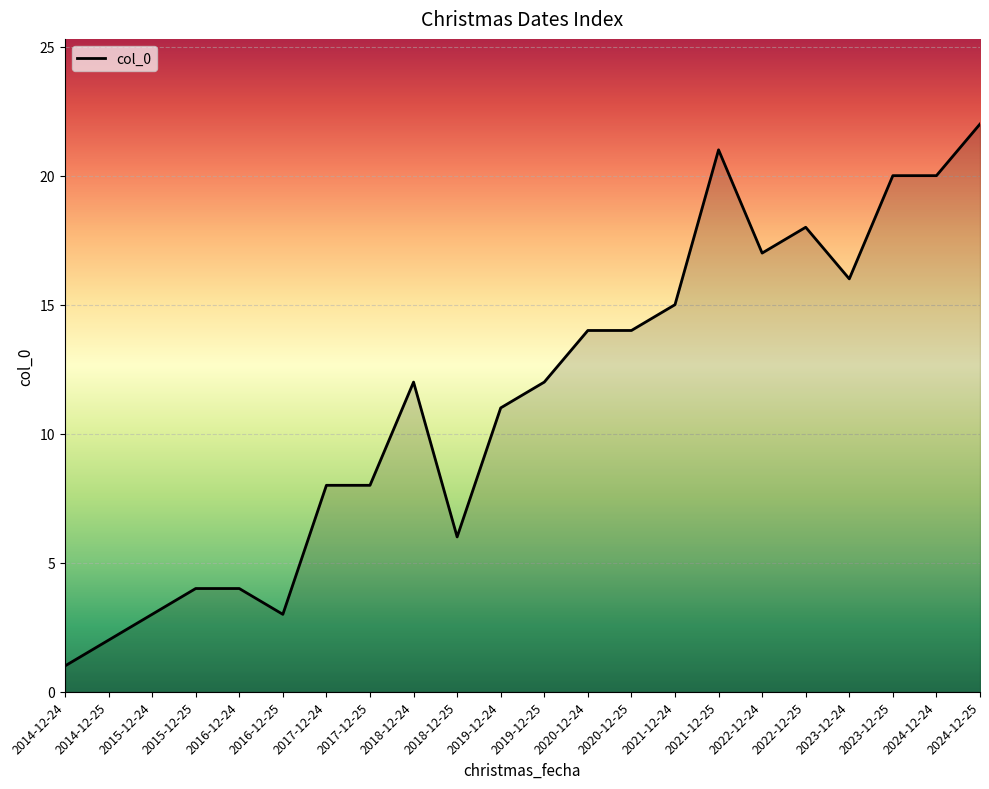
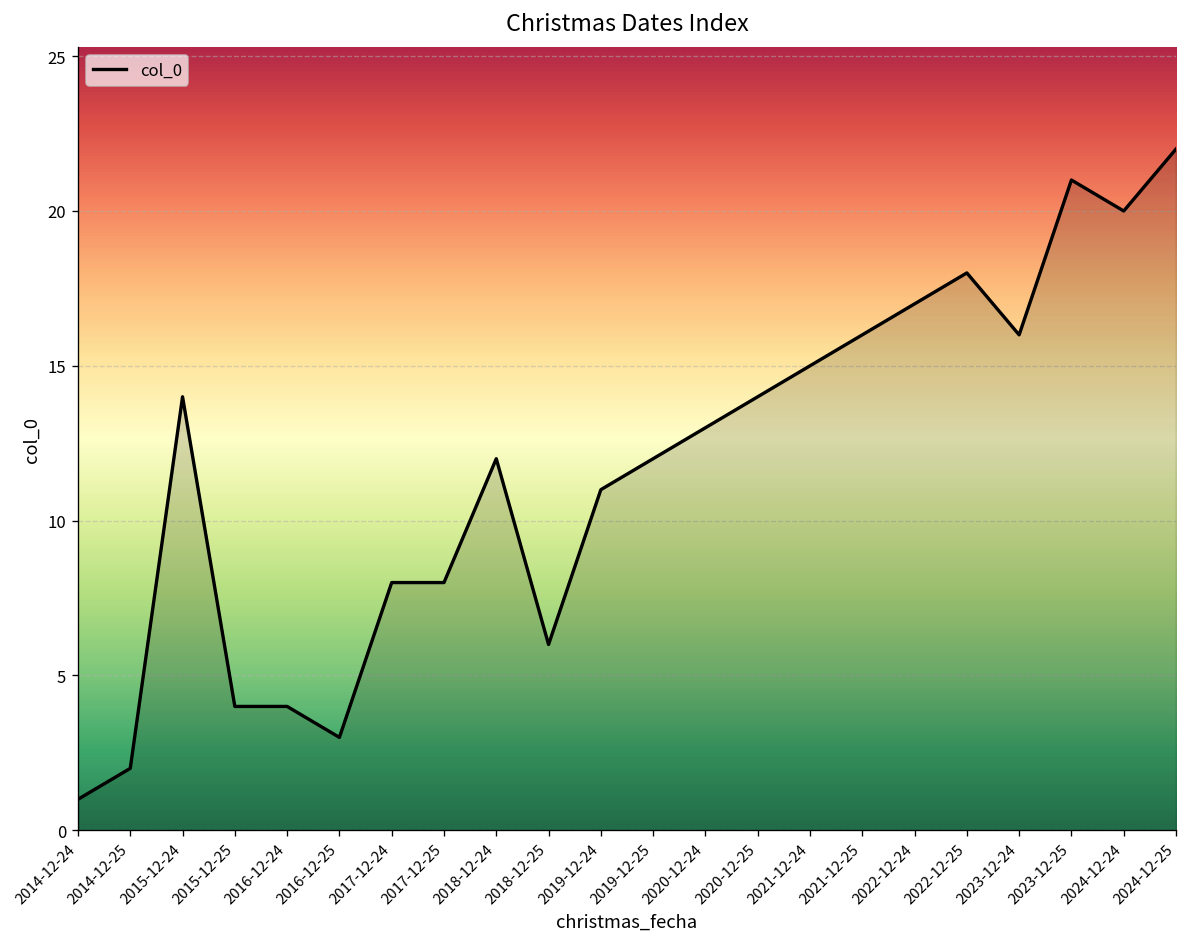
2015-12-24: 3 -> 14
2020-12-24: 14 -> 13
2021-12-25: 21 -> 16
2023-12-25: 20 -> 21
